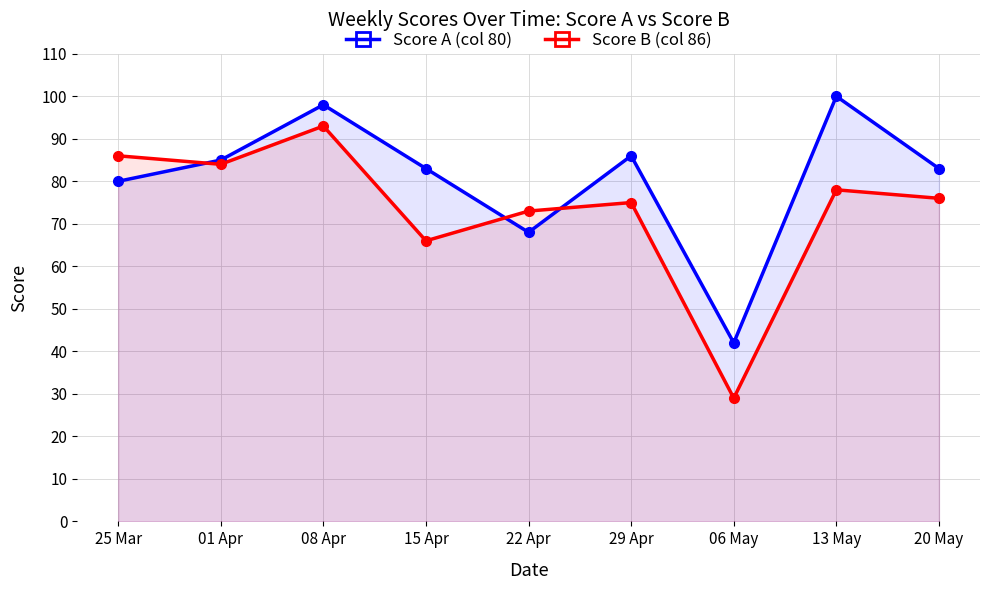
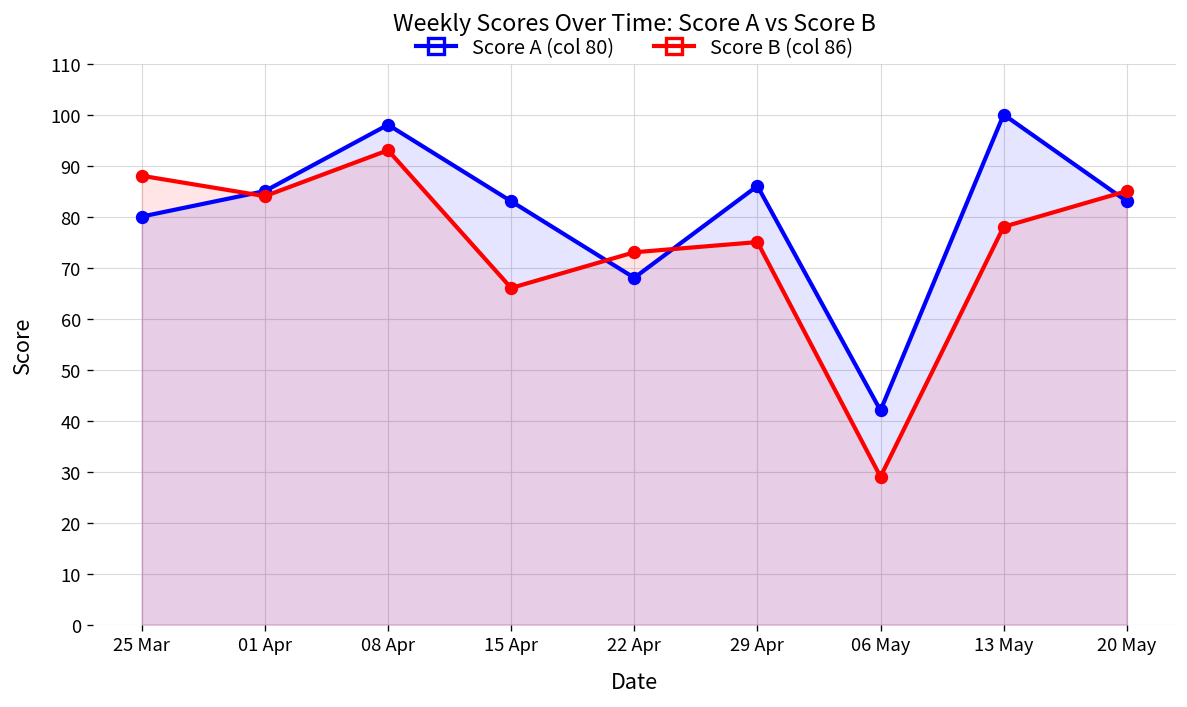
Score B (col 86), 25 Mar: 86 -> 88
Score B (col 86), 20 May: 76 -> 85
